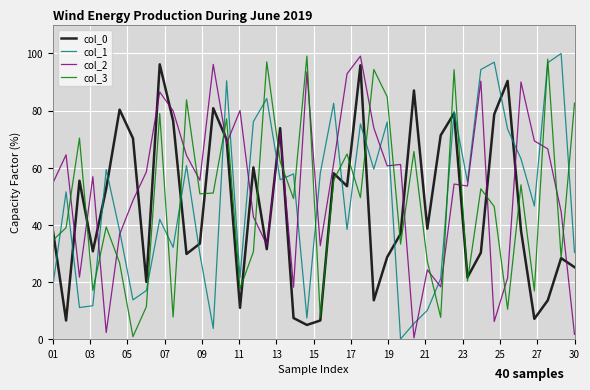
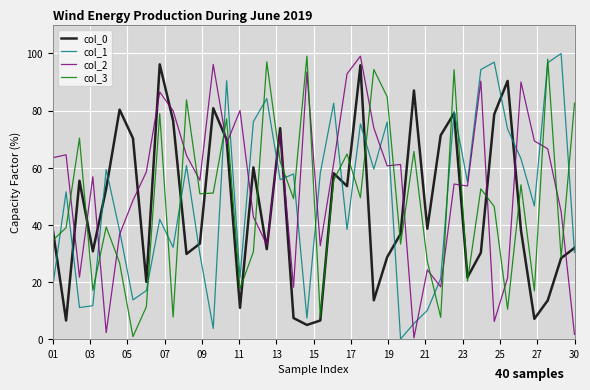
col_2, 01: 55 -> 64
col_0, 30: 25 -> 32
